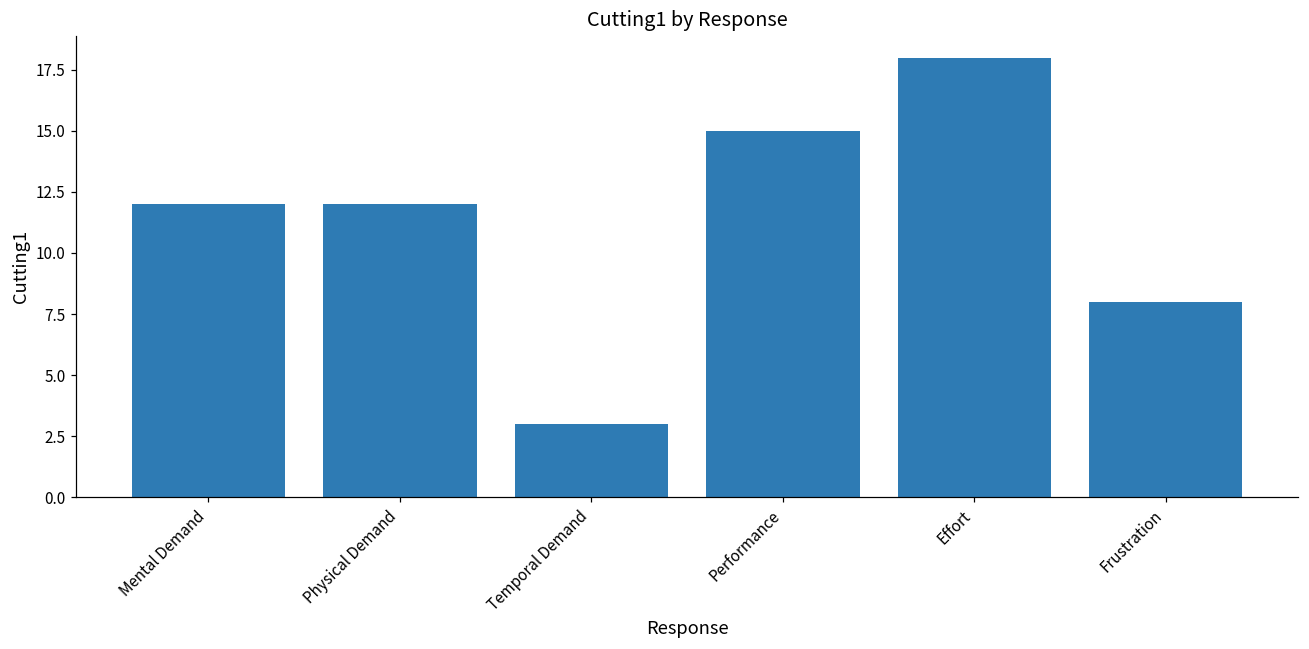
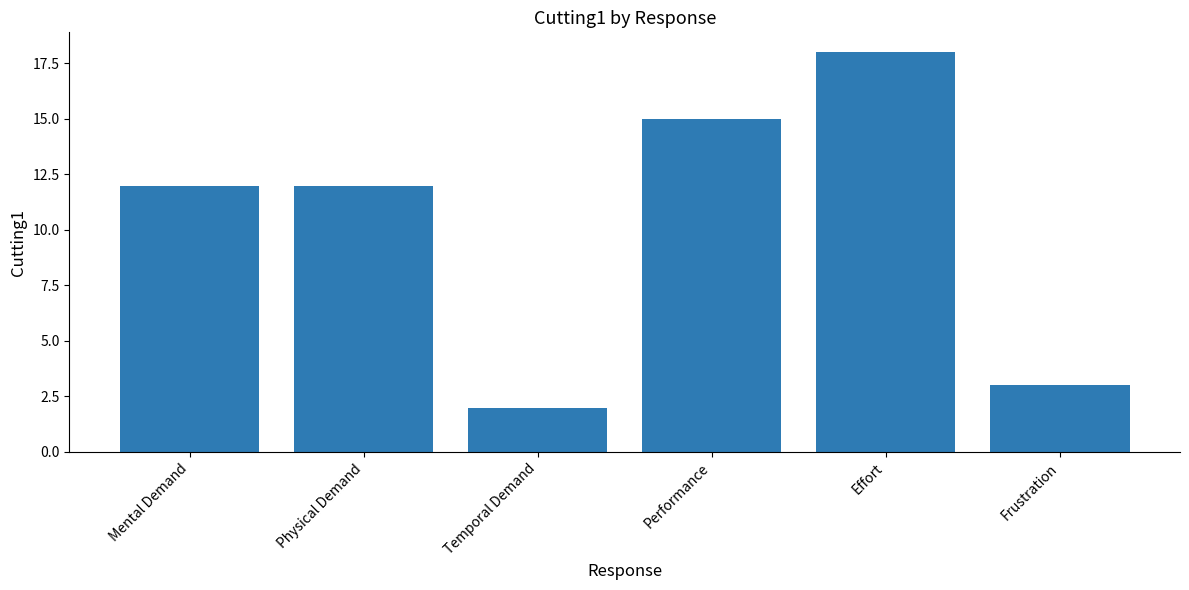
Temporal Demand: 3 -> 2
Frustration: 8 -> 3
